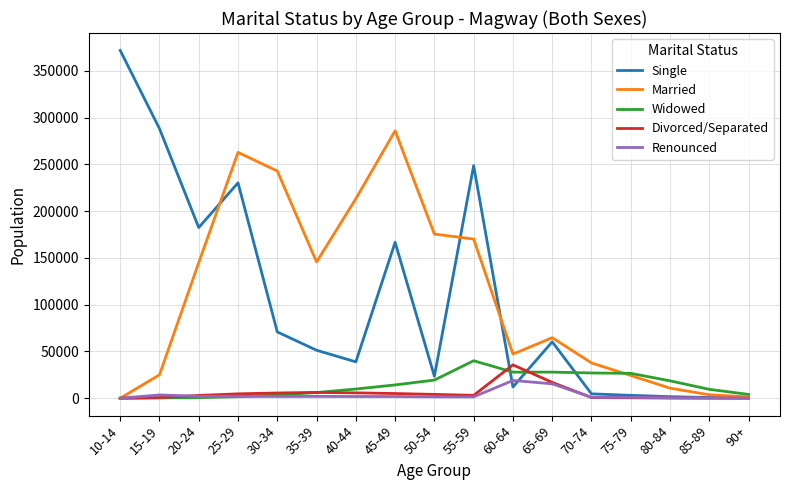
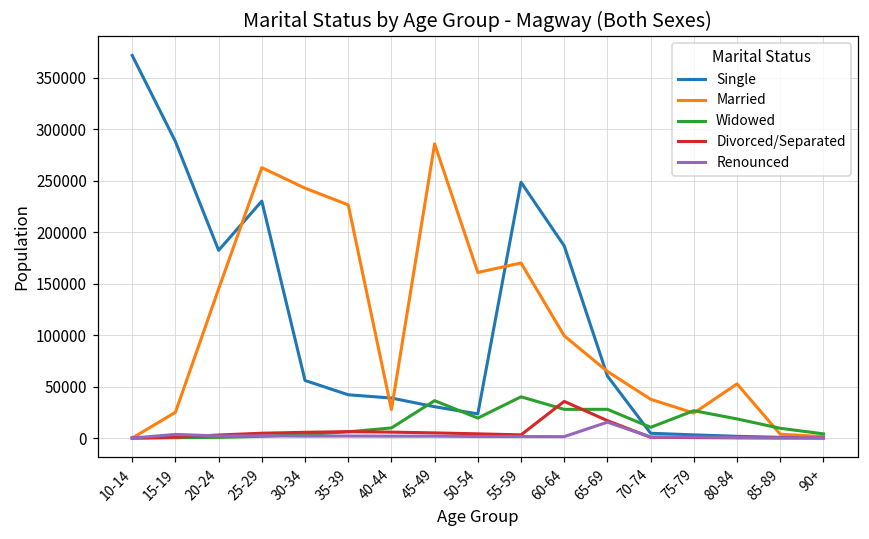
Single, 30-34: 70000 -> 60000
Single, 35-39: 50000 -> 40000
Married, 35-39: 150000 -> 230000
Married, 40-44: 210000 -> 30000
Single, 45-49: 170000 -> 30000
Widowed, 45-49: 10000 -> 40000
Married, 50-54: 180000 -> 160000
Single, 60-64: 10000 -> 190000
Married, 60-64: 50000 -> 100000
Renounced, 60-64: 20000 -> 0
Widowed, 70-74: 30000 -> 10000
Married, 80-84: 10000 -> 50000
